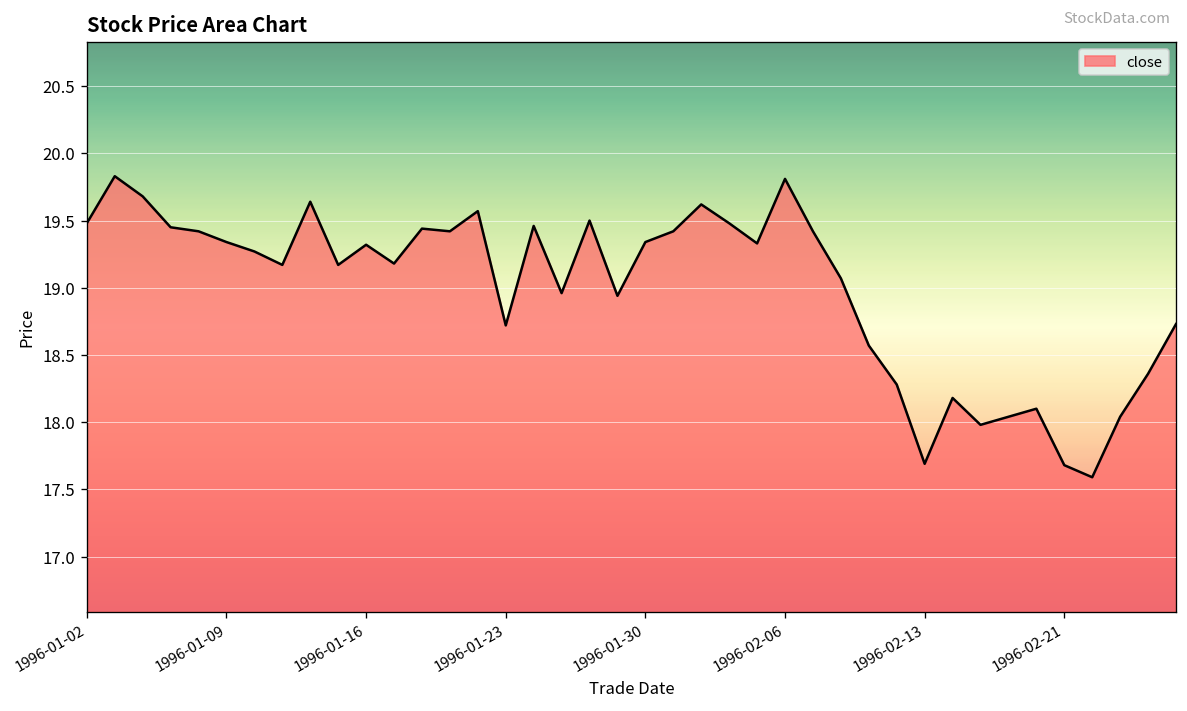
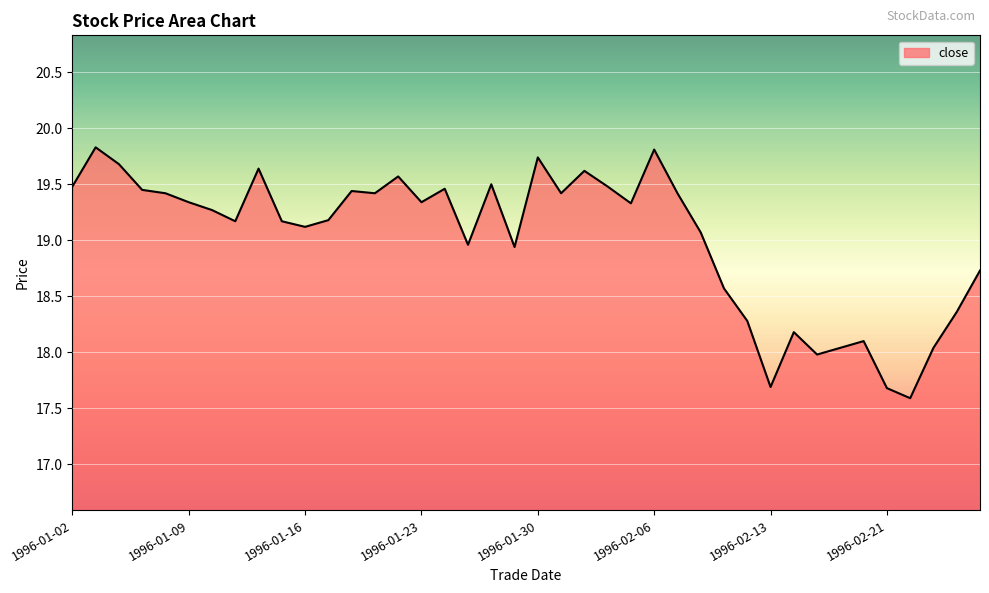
1996-01-16: 19.32 -> 19.12
1996-01-23: 18.72 -> 19.34
1996-01-30: 19.34 -> 19.74
